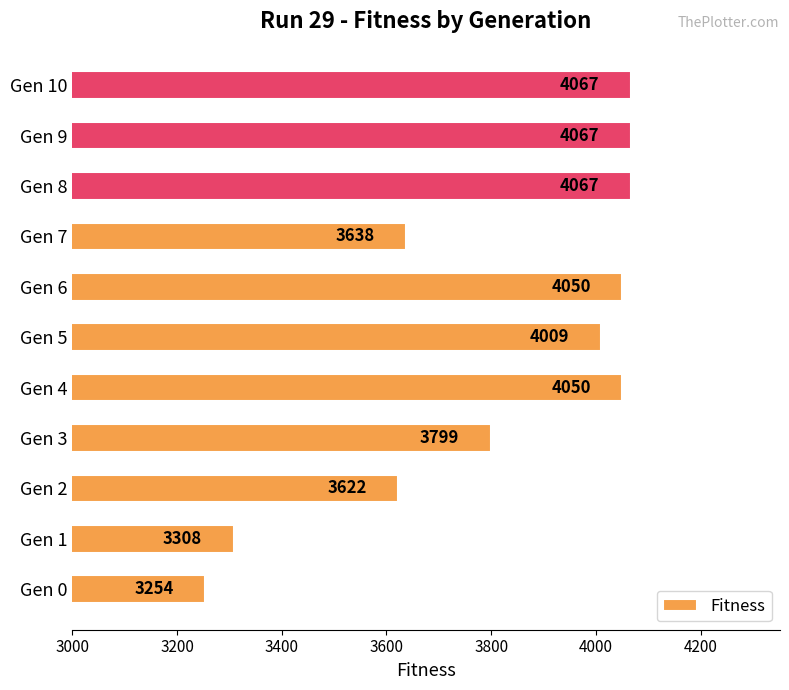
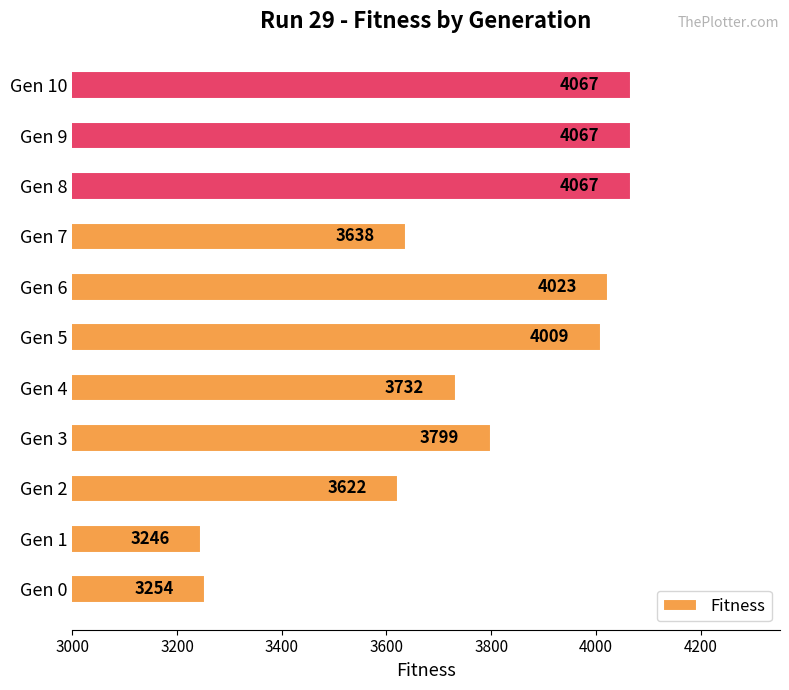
Gen 6: 4050 -> 4023
Gen 4: 4050 -> 3732
Gen 1: 3308 -> 3246
